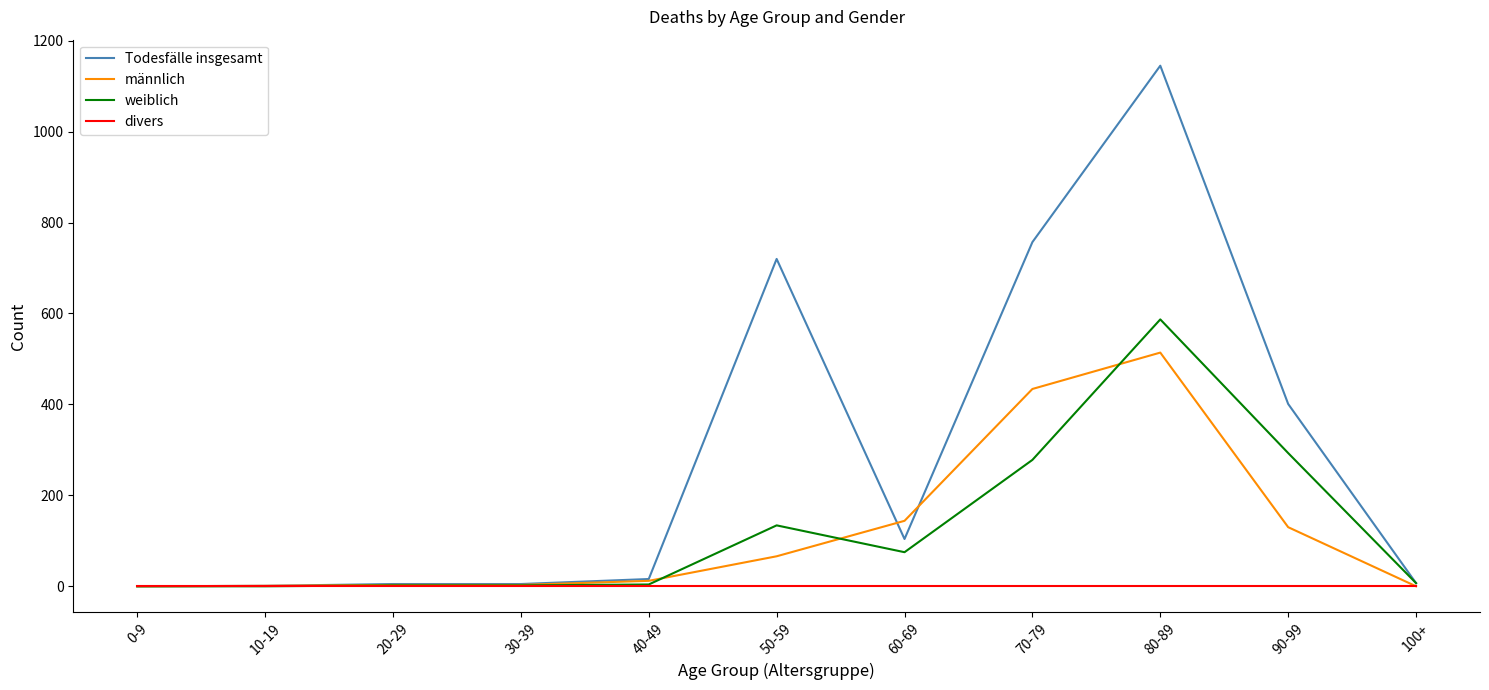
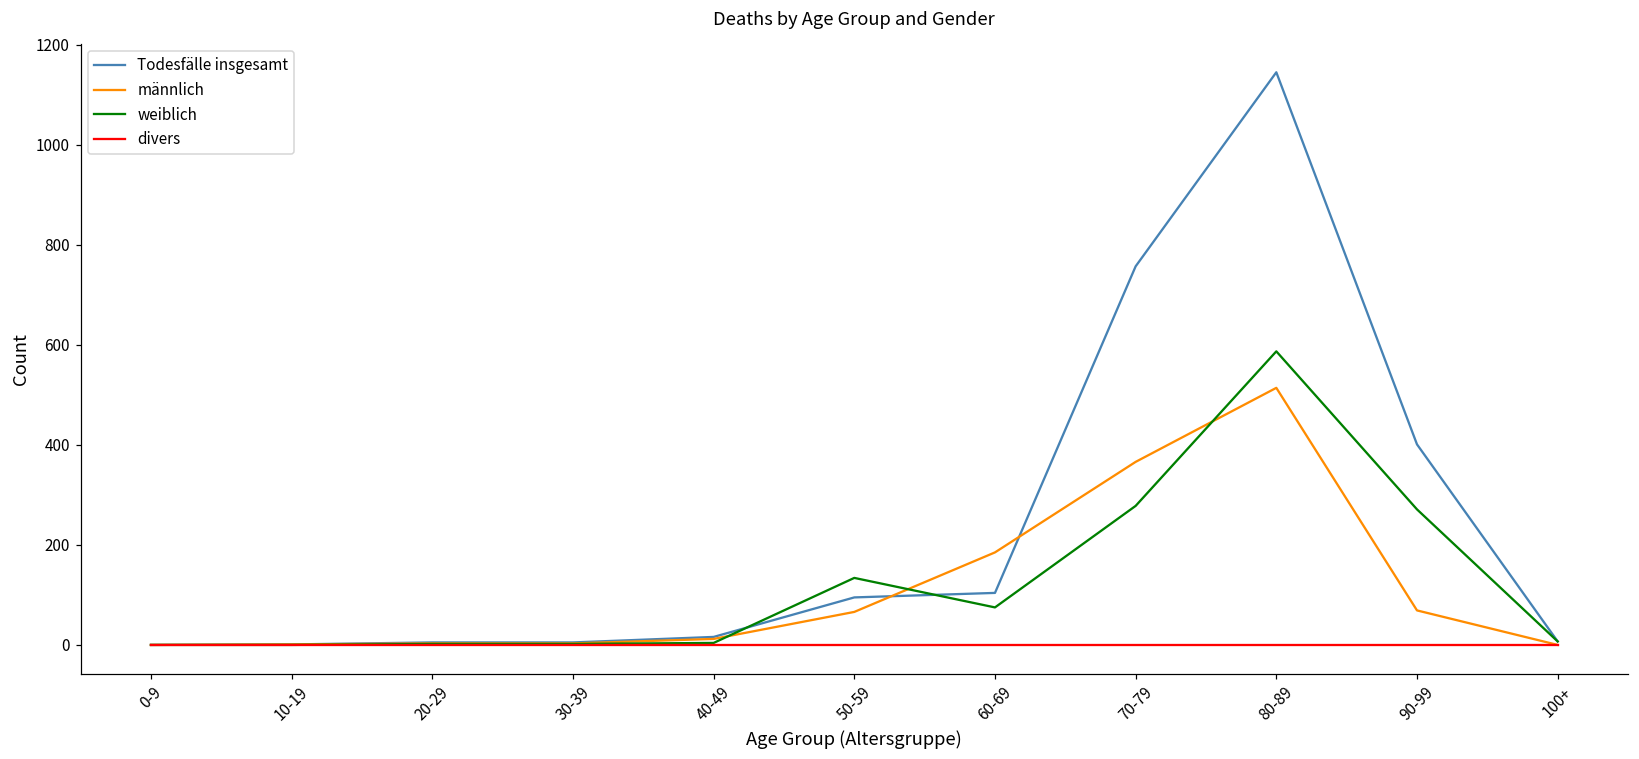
Todesfälle insgesamt, 50-59: 720 -> 100
männlich, 60-69: 140 -> 190
männlich, 70-79: 430 -> 370
männlich, 90-99: 130 -> 70
weiblich, 90-99: 290 -> 270
